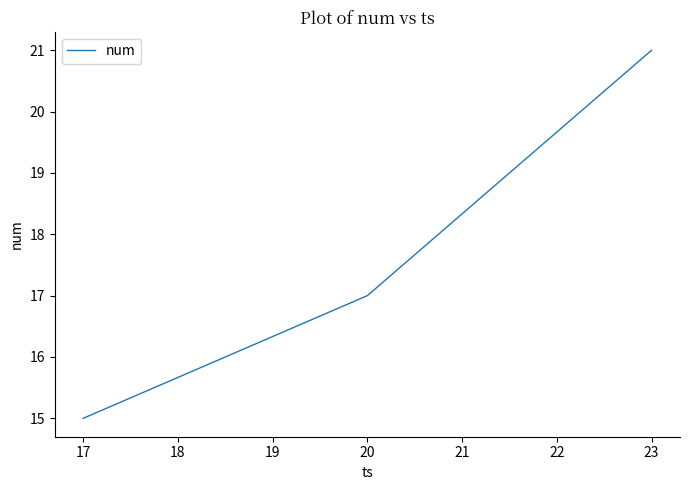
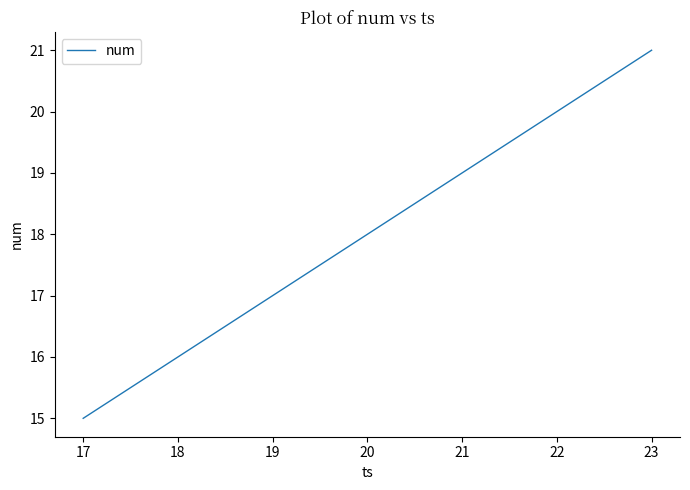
20: 17 -> 18
